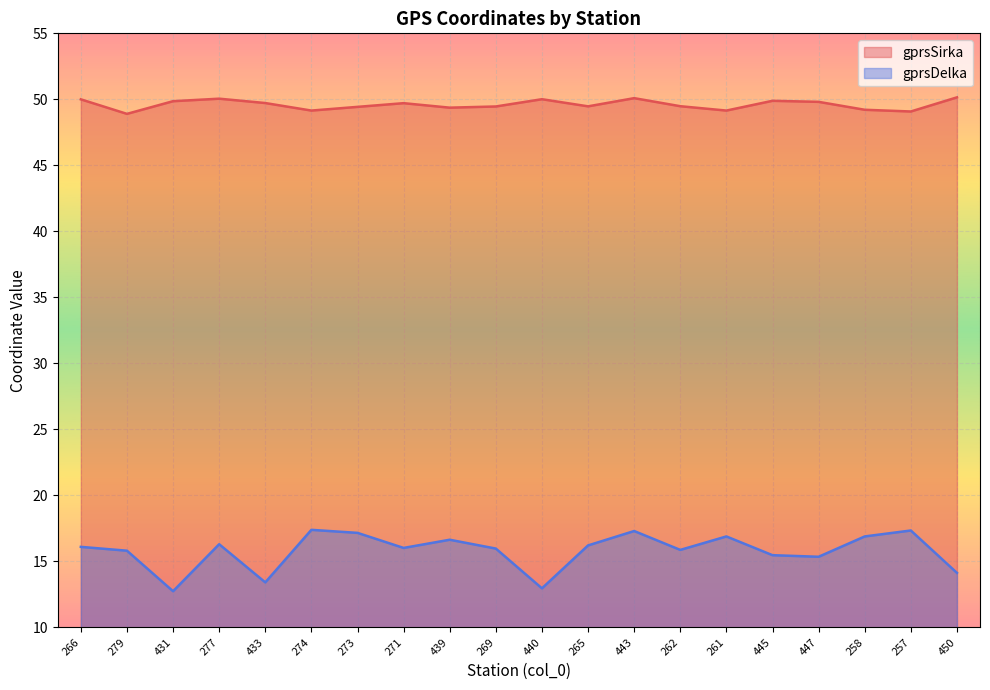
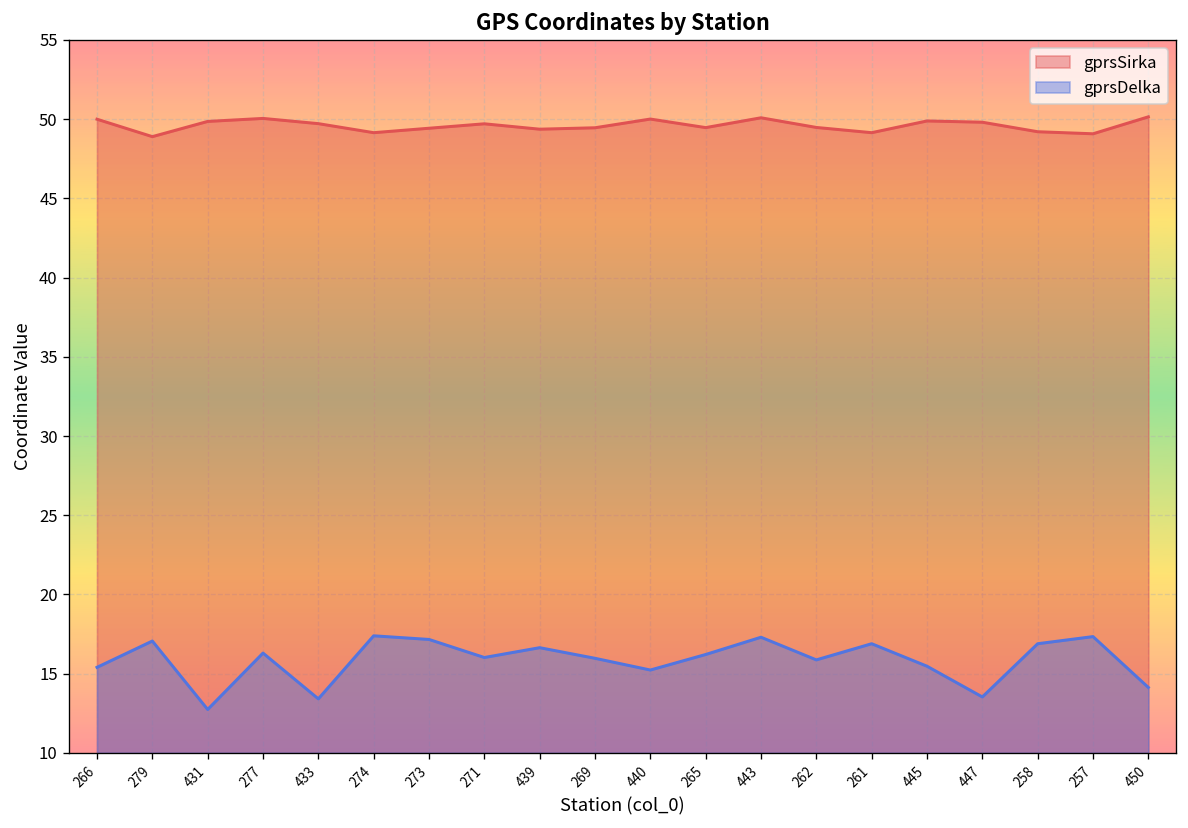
gprsDelka, 266: 16.1 -> 15.4
gprsDelka, 279: 15.8 -> 17.1
gprsDelka, 440: 13.0 -> 15.2
gprsDelka, 447: 15.4 -> 13.5
